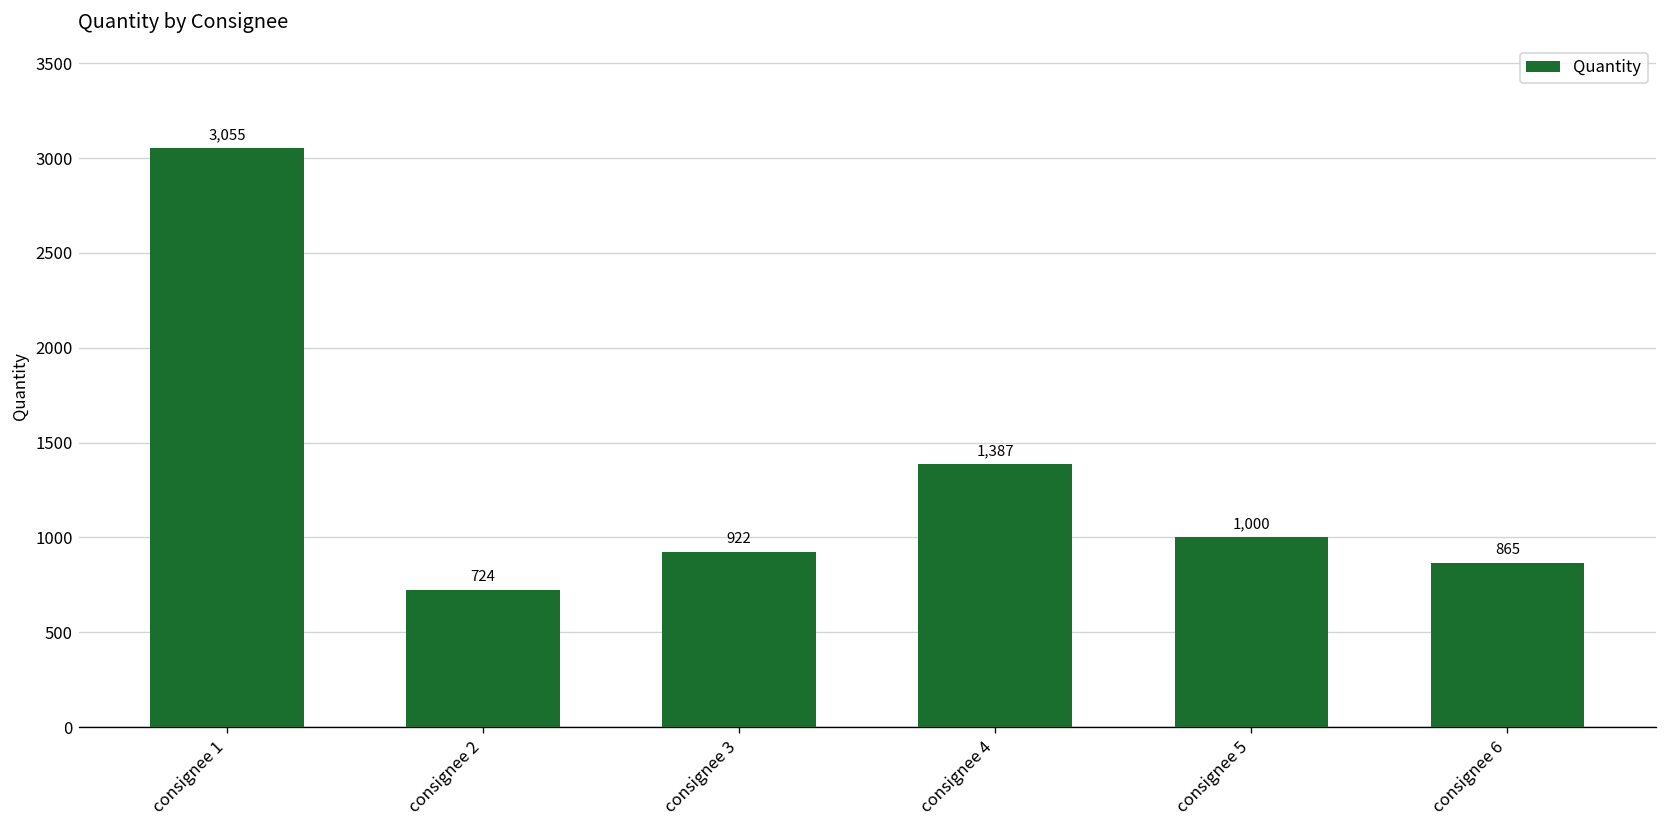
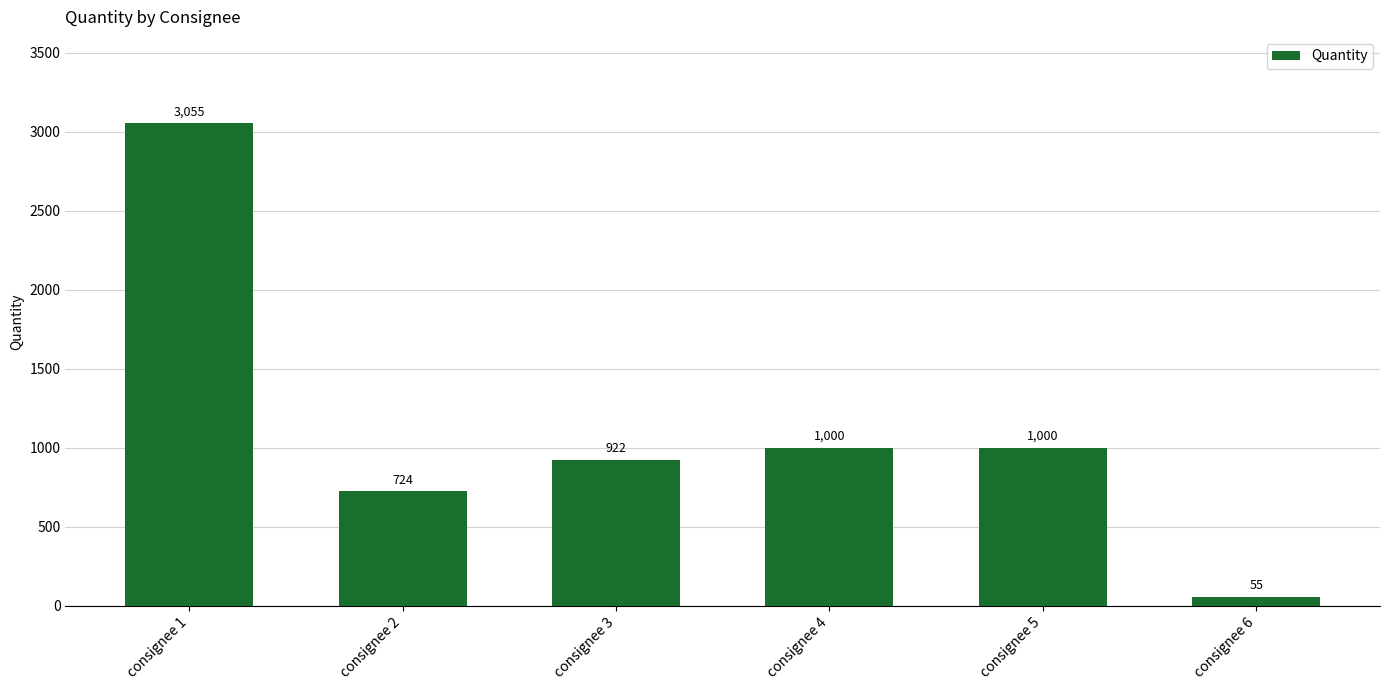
consignee 4: 1,387 -> 1,000
consignee 6: 865 -> 55
